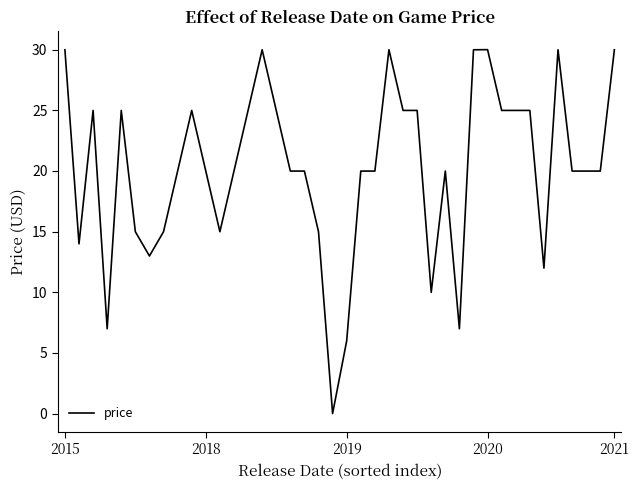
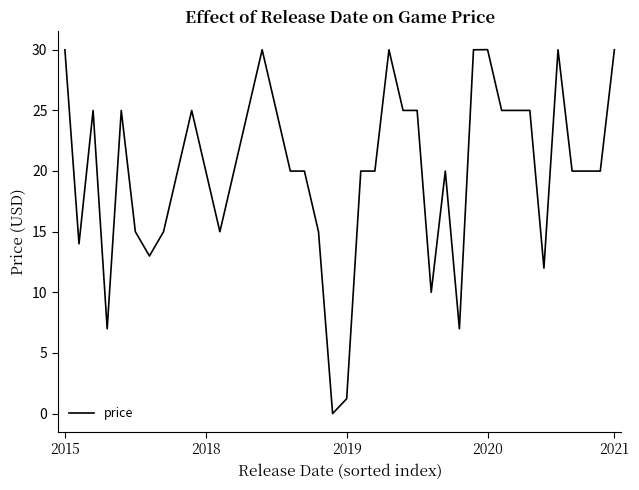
2019: 6.0 -> 1.2
